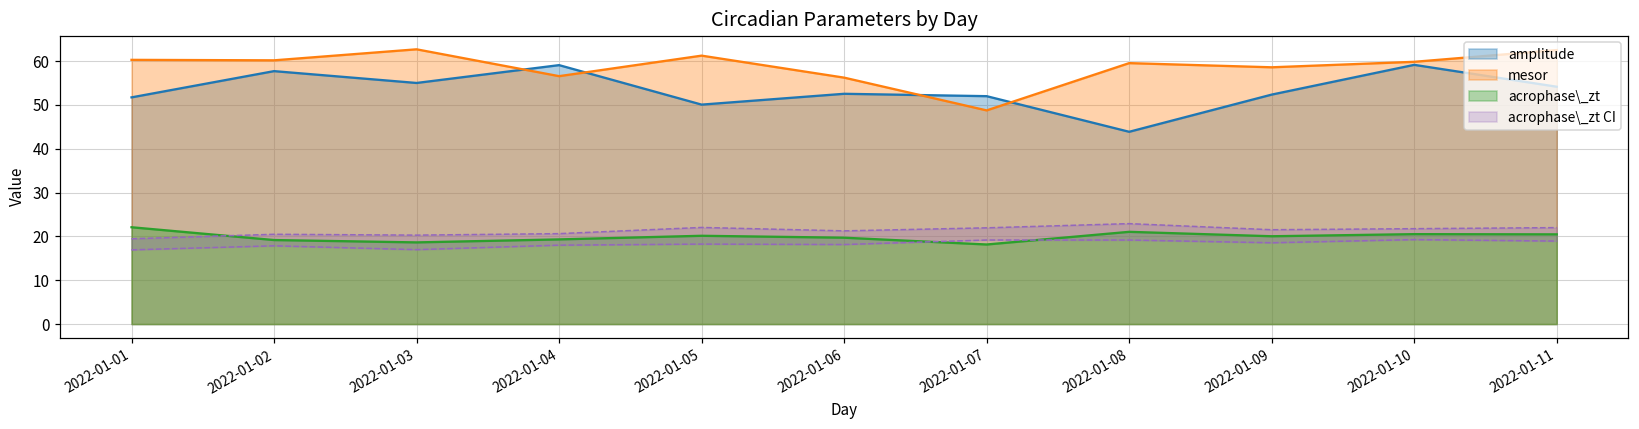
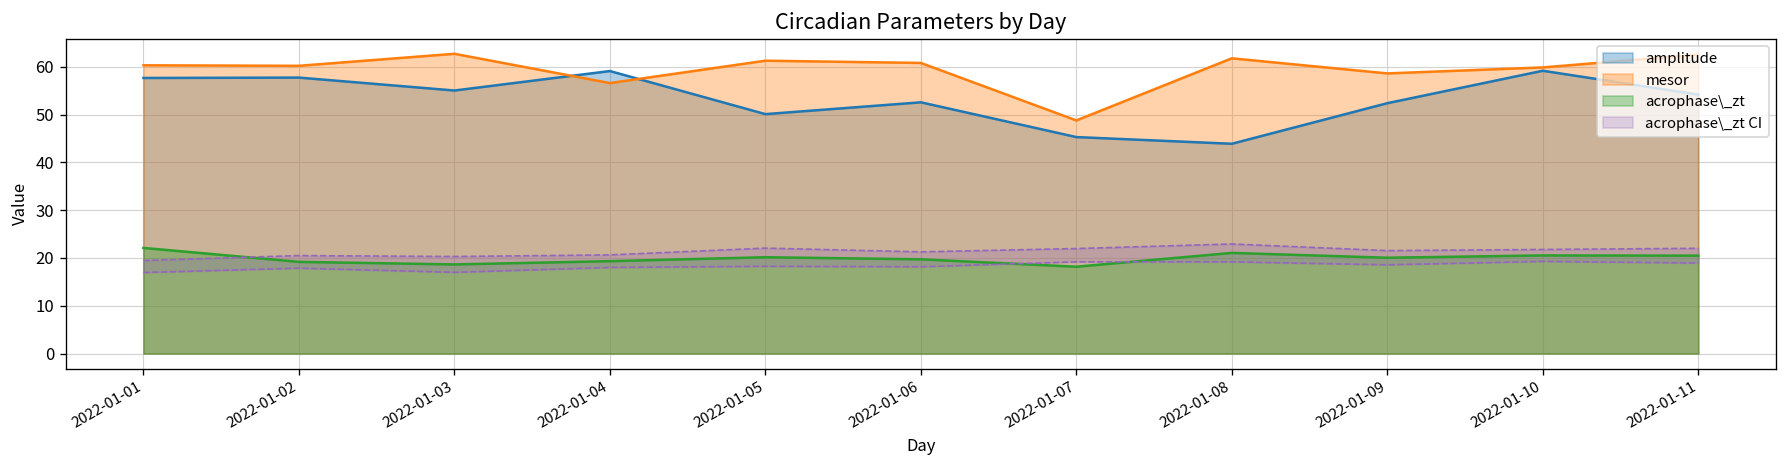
amplitude, 2022-01-01: 52 -> 58
mesor, 2022-01-06: 56 -> 61
amplitude, 2022-01-07: 52 -> 45
mesor, 2022-01-08: 60 -> 62
